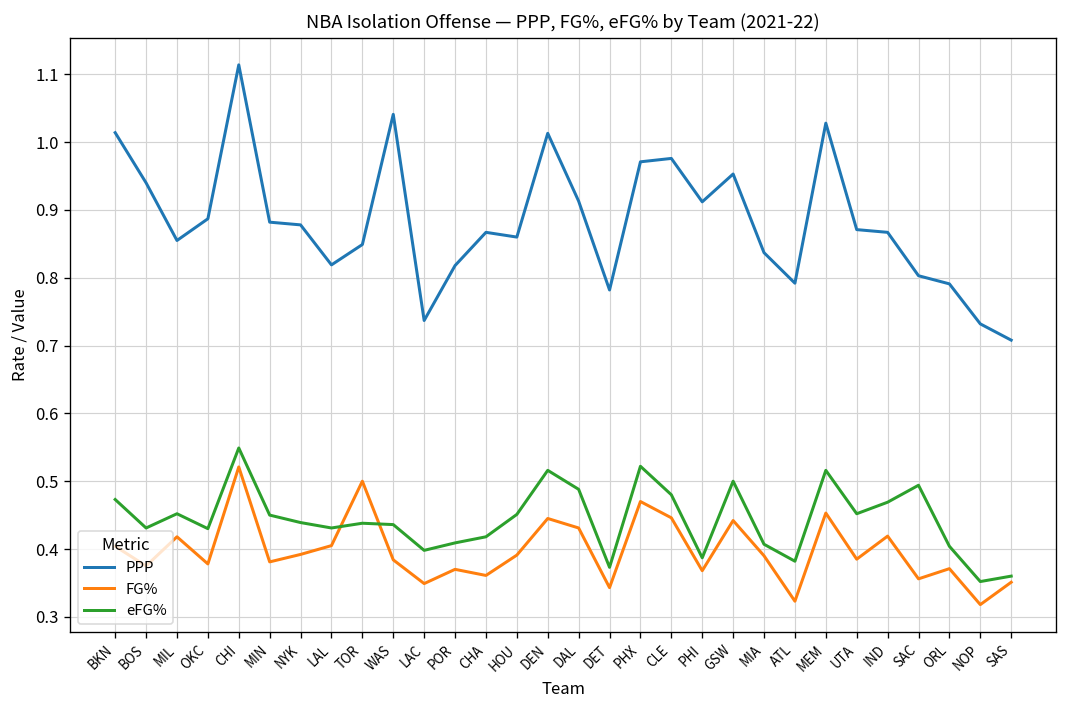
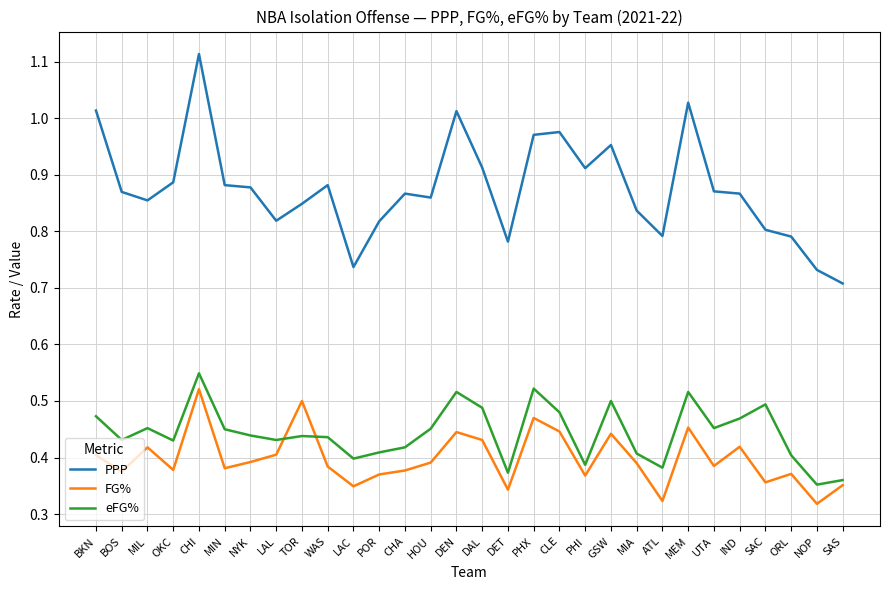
PPP, BOS: 0.94 -> 0.87
PPP, WAS: 1.04 -> 0.88
FG%, CHA: 0.36 -> 0.38
